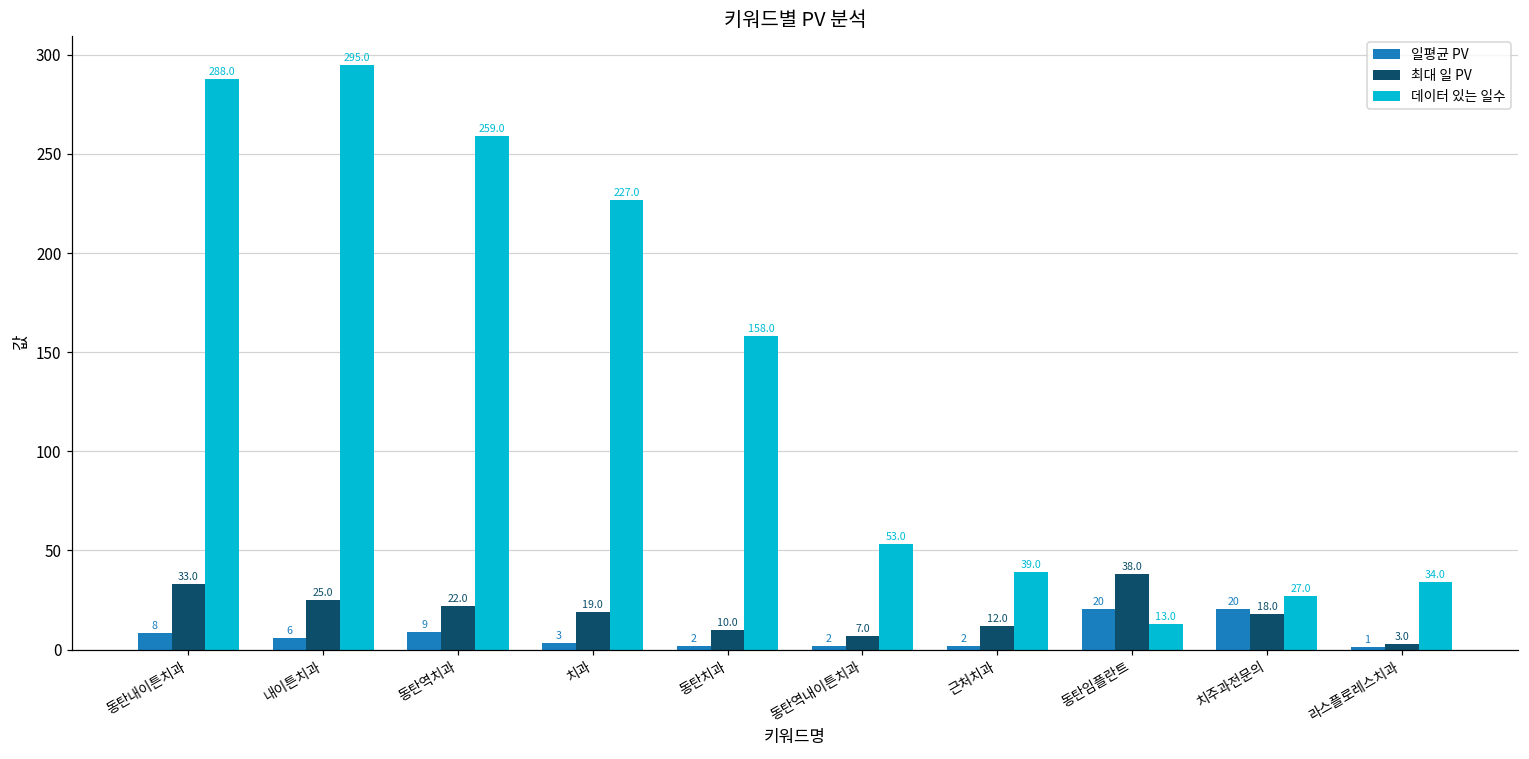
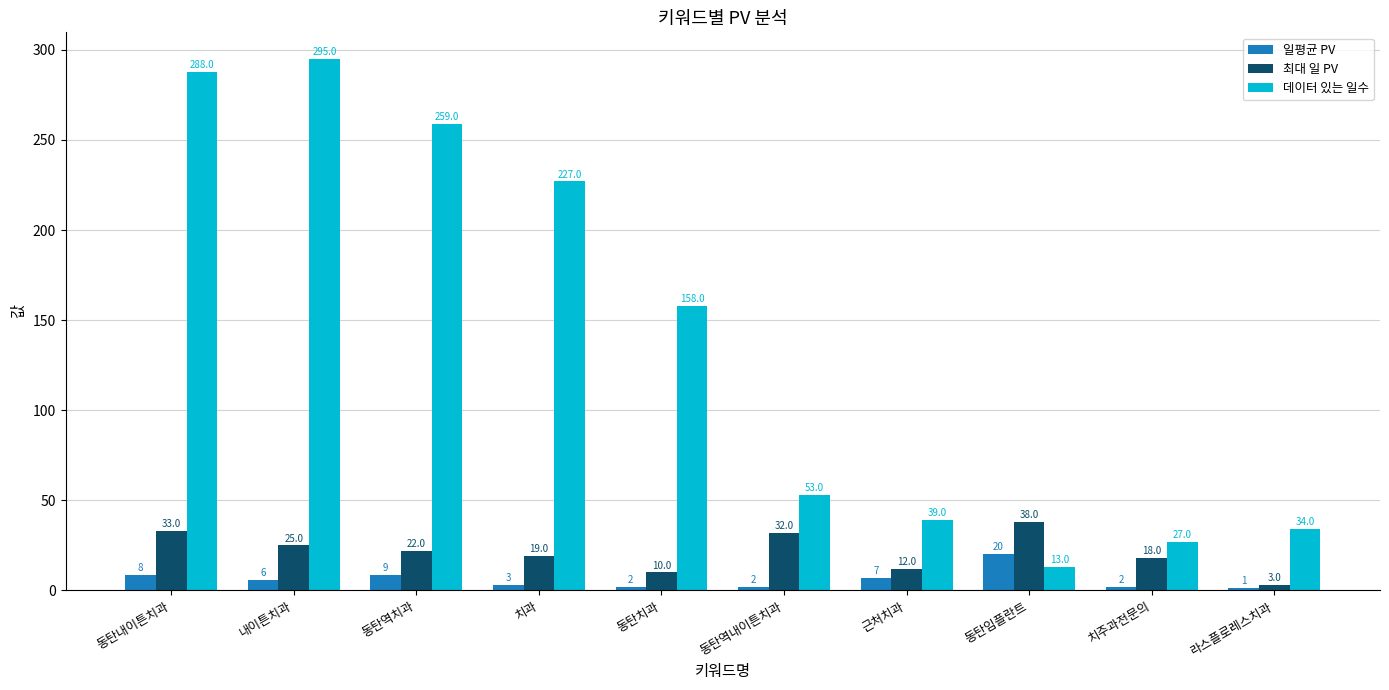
최대 일 PV, 동탄역내이튼치과: 7.0 -> 32.0
일평균 PV, 근처치과: 2 -> 7
일평균 PV, 치주과전문의: 20 -> 2
